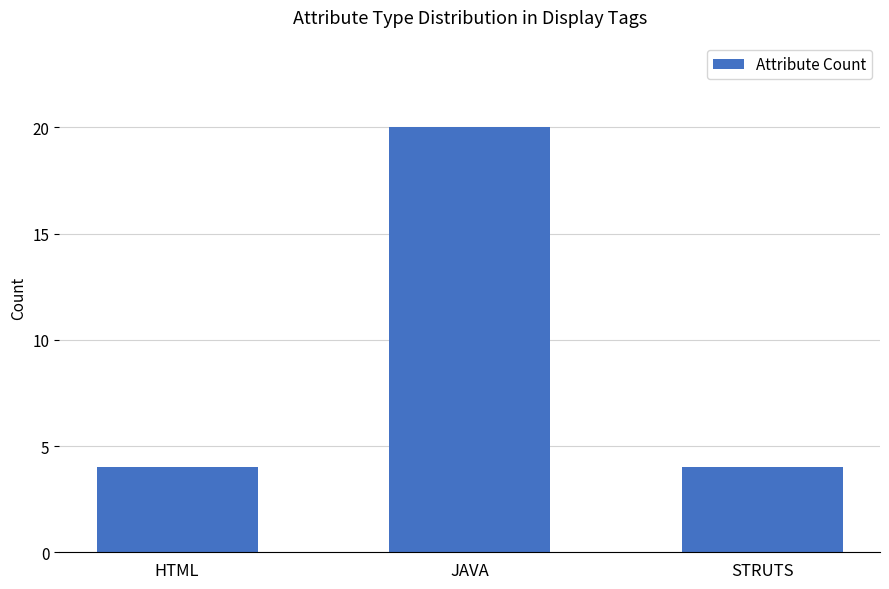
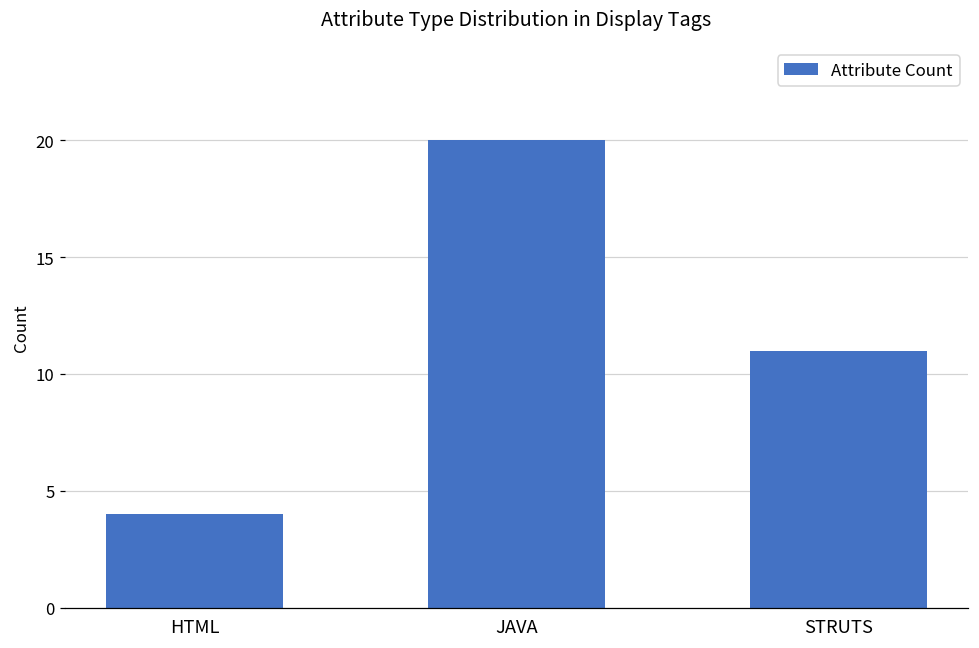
STRUTS: 4 -> 11
